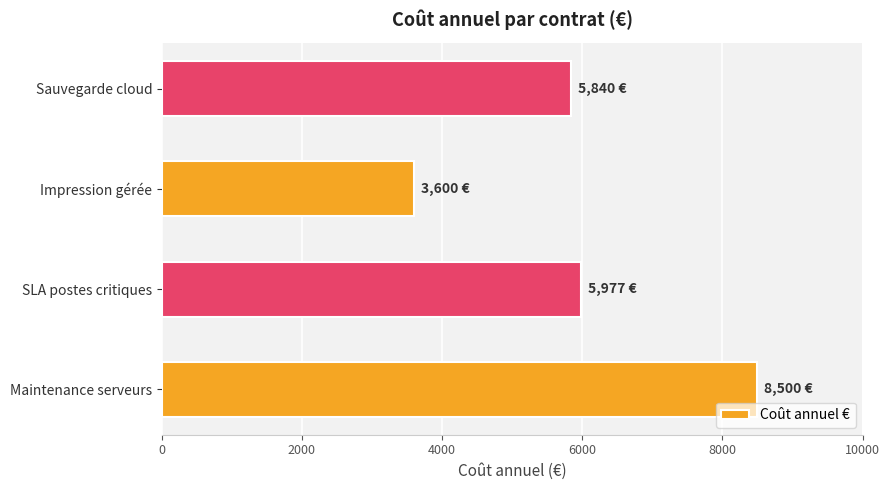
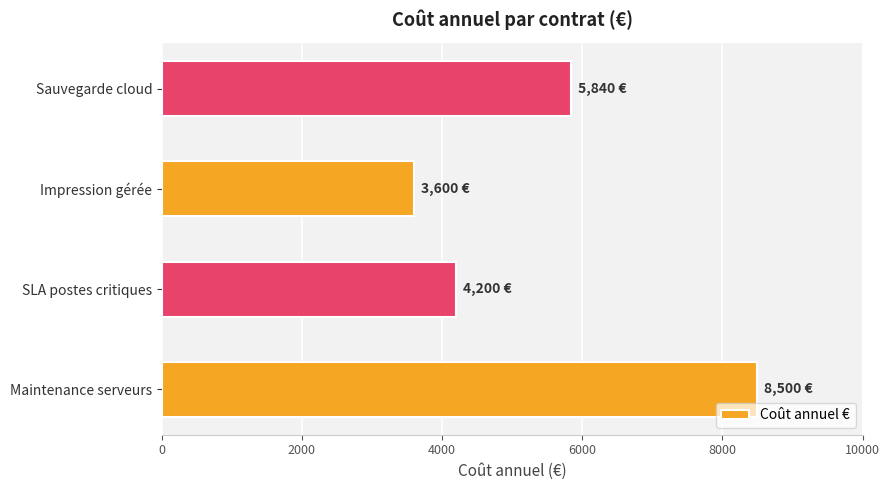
SLA postes critiques: 5,977 -> 4,200
